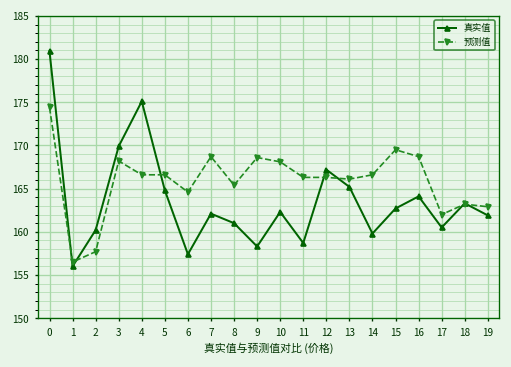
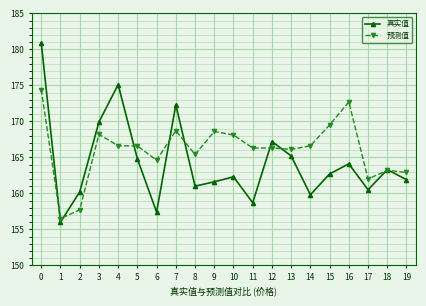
真实值, 7: 162 -> 172
真实值, 9: 158 -> 162
预测值, 16: 169 -> 173
